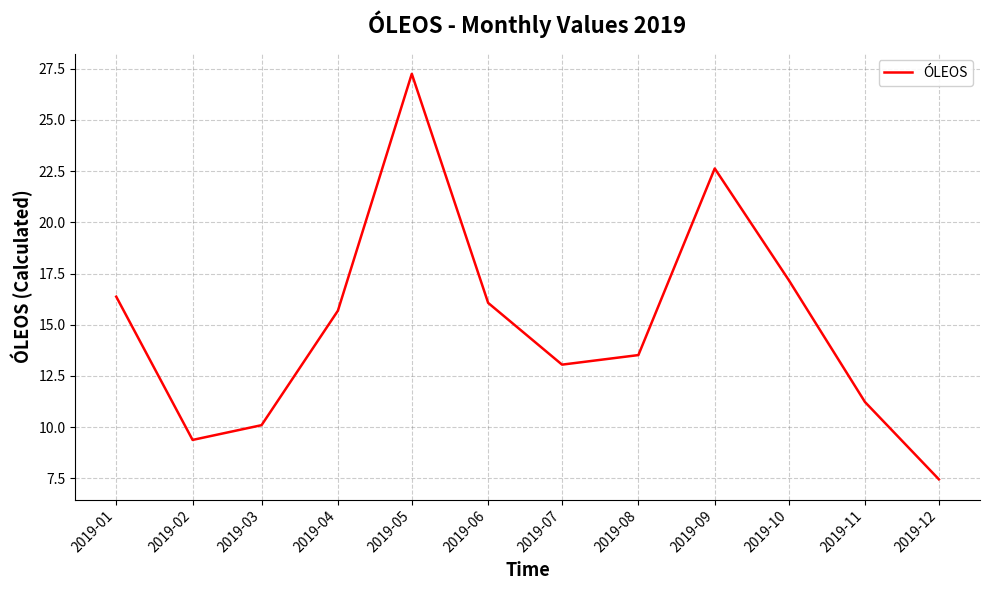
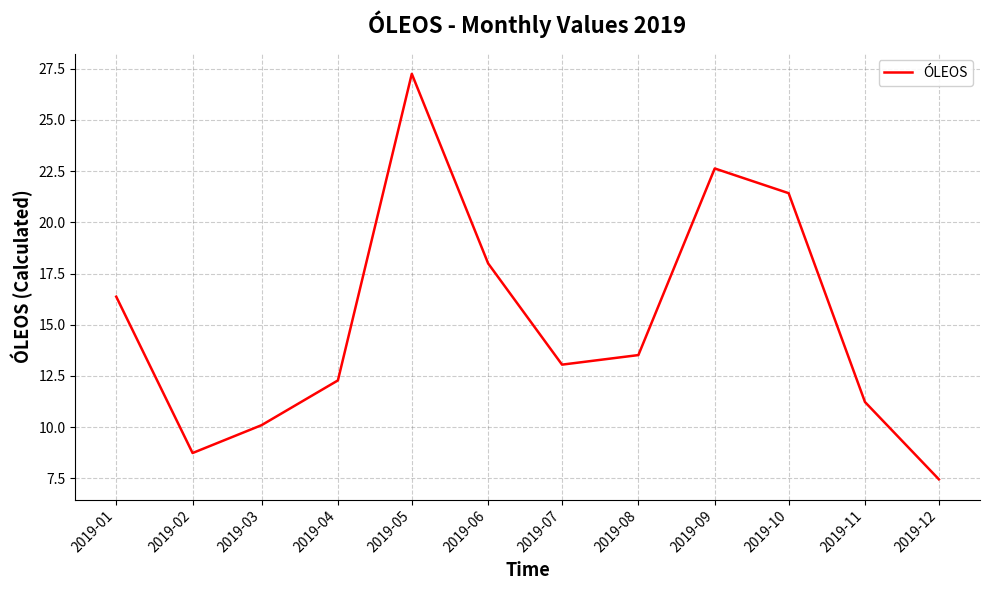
2019-02: 9.4 -> 8.7
2019-04: 15.7 -> 12.3
2019-06: 16.1 -> 18.0
2019-10: 17.2 -> 21.4
